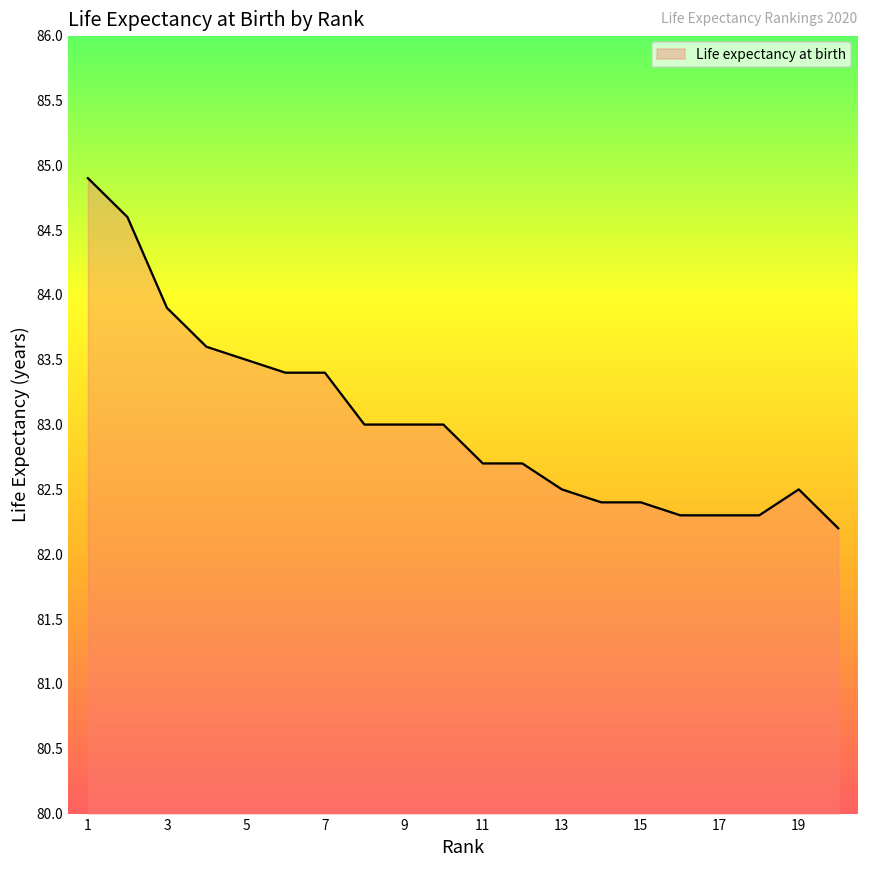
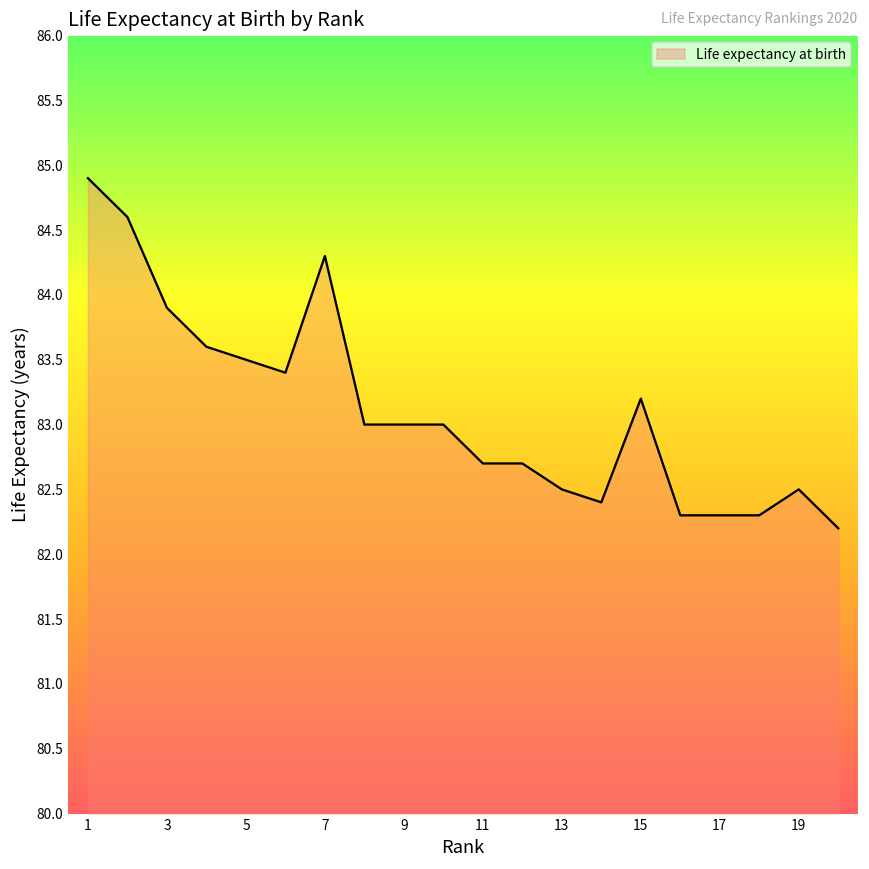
7: 83.4 -> 84.3
15: 82.4 -> 83.2
